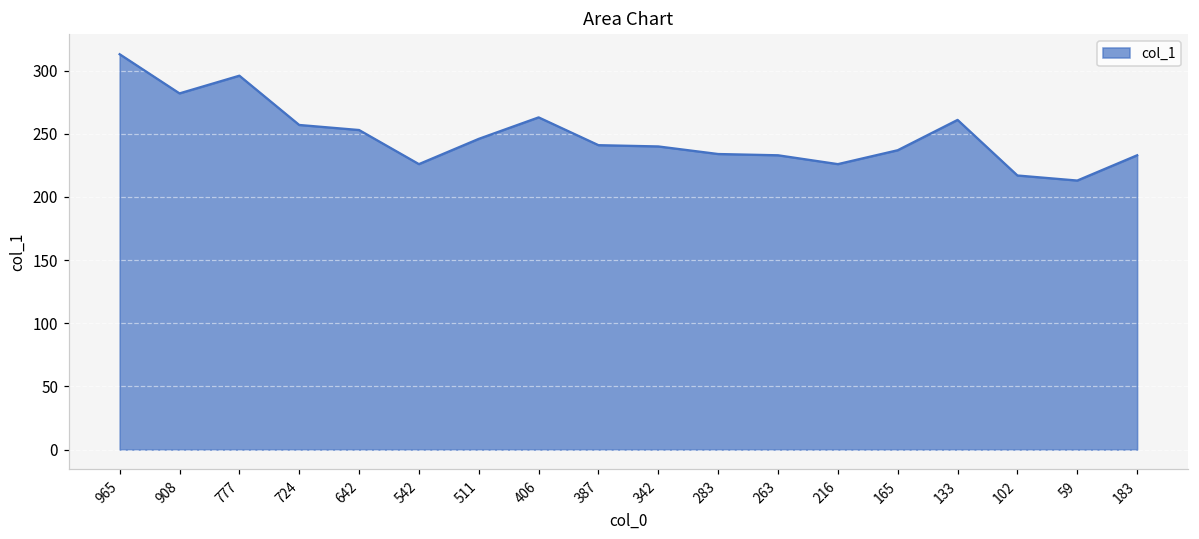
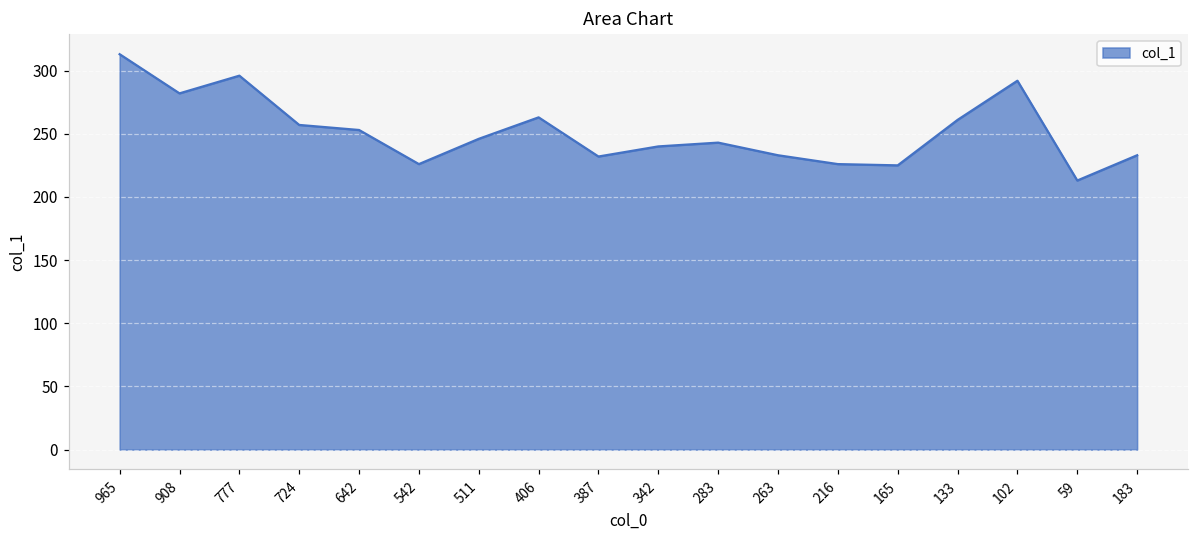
387: 241 -> 232
283: 234 -> 243
165: 237 -> 225
102: 217 -> 292
